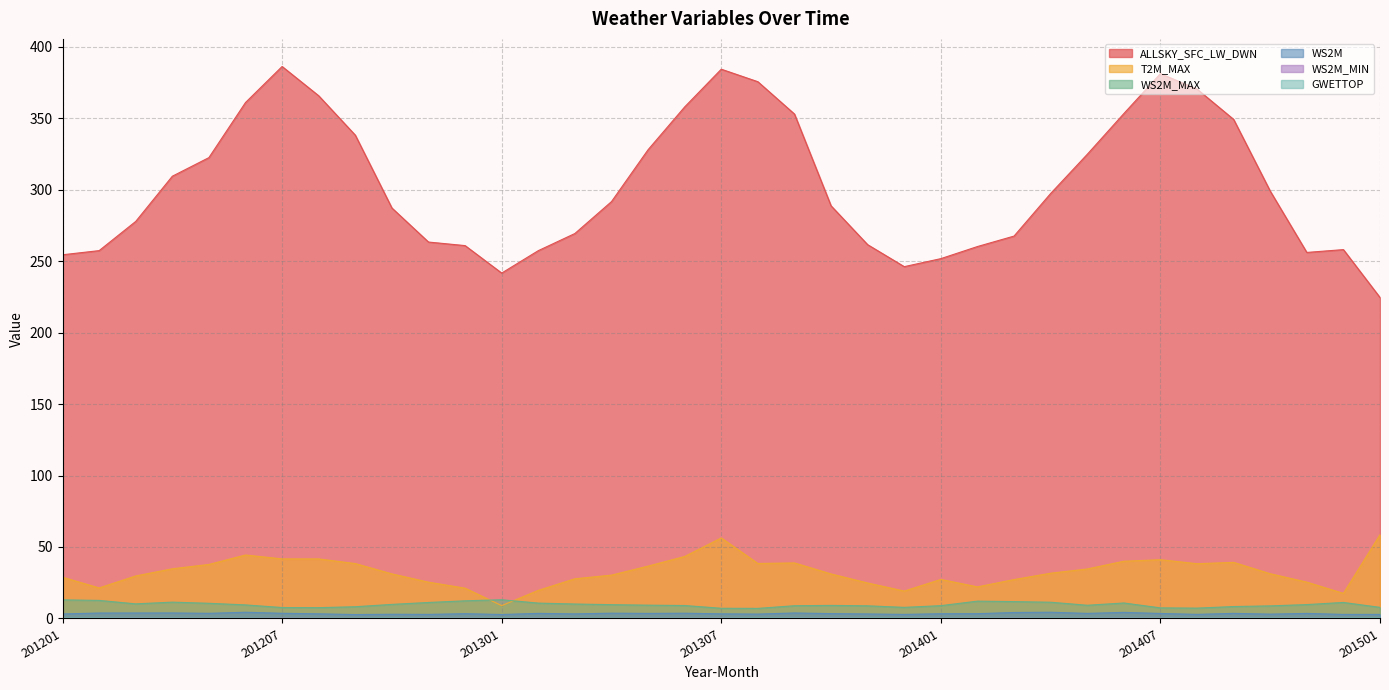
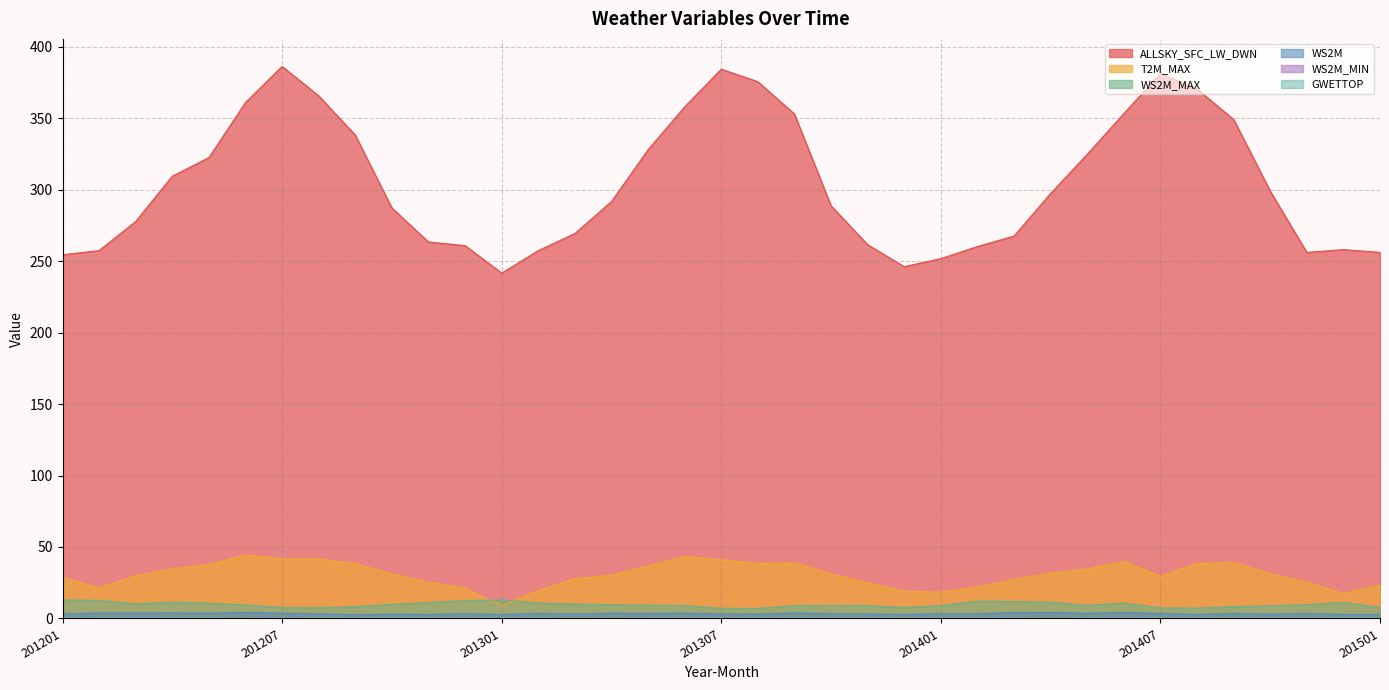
T2M_MAX, 201307: 56 -> 41
T2M_MAX, 201401: 27 -> 18
T2M_MAX, 201407: 41 -> 30
ALLSKY_SFC_LW_DWN, 201501: 225 -> 256
T2M_MAX, 201501: 59 -> 23
